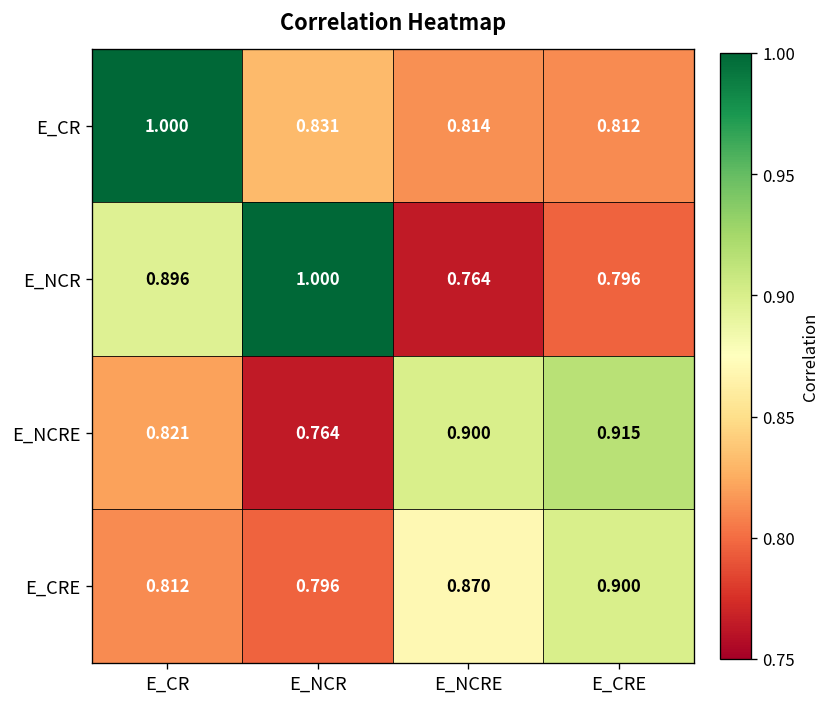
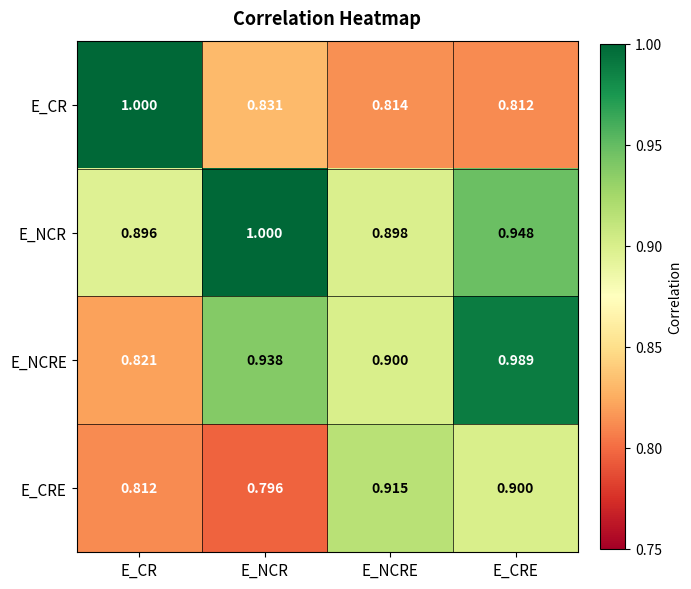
E_NCR, E_NCRE: 0.764 -> 0.898
E_NCR, E_CRE: 0.796 -> 0.948
E_NCRE, E_NCR: 0.764 -> 0.938
E_NCRE, E_CRE: 0.915 -> 0.989
E_CRE, E_NCRE: 0.870 -> 0.915
